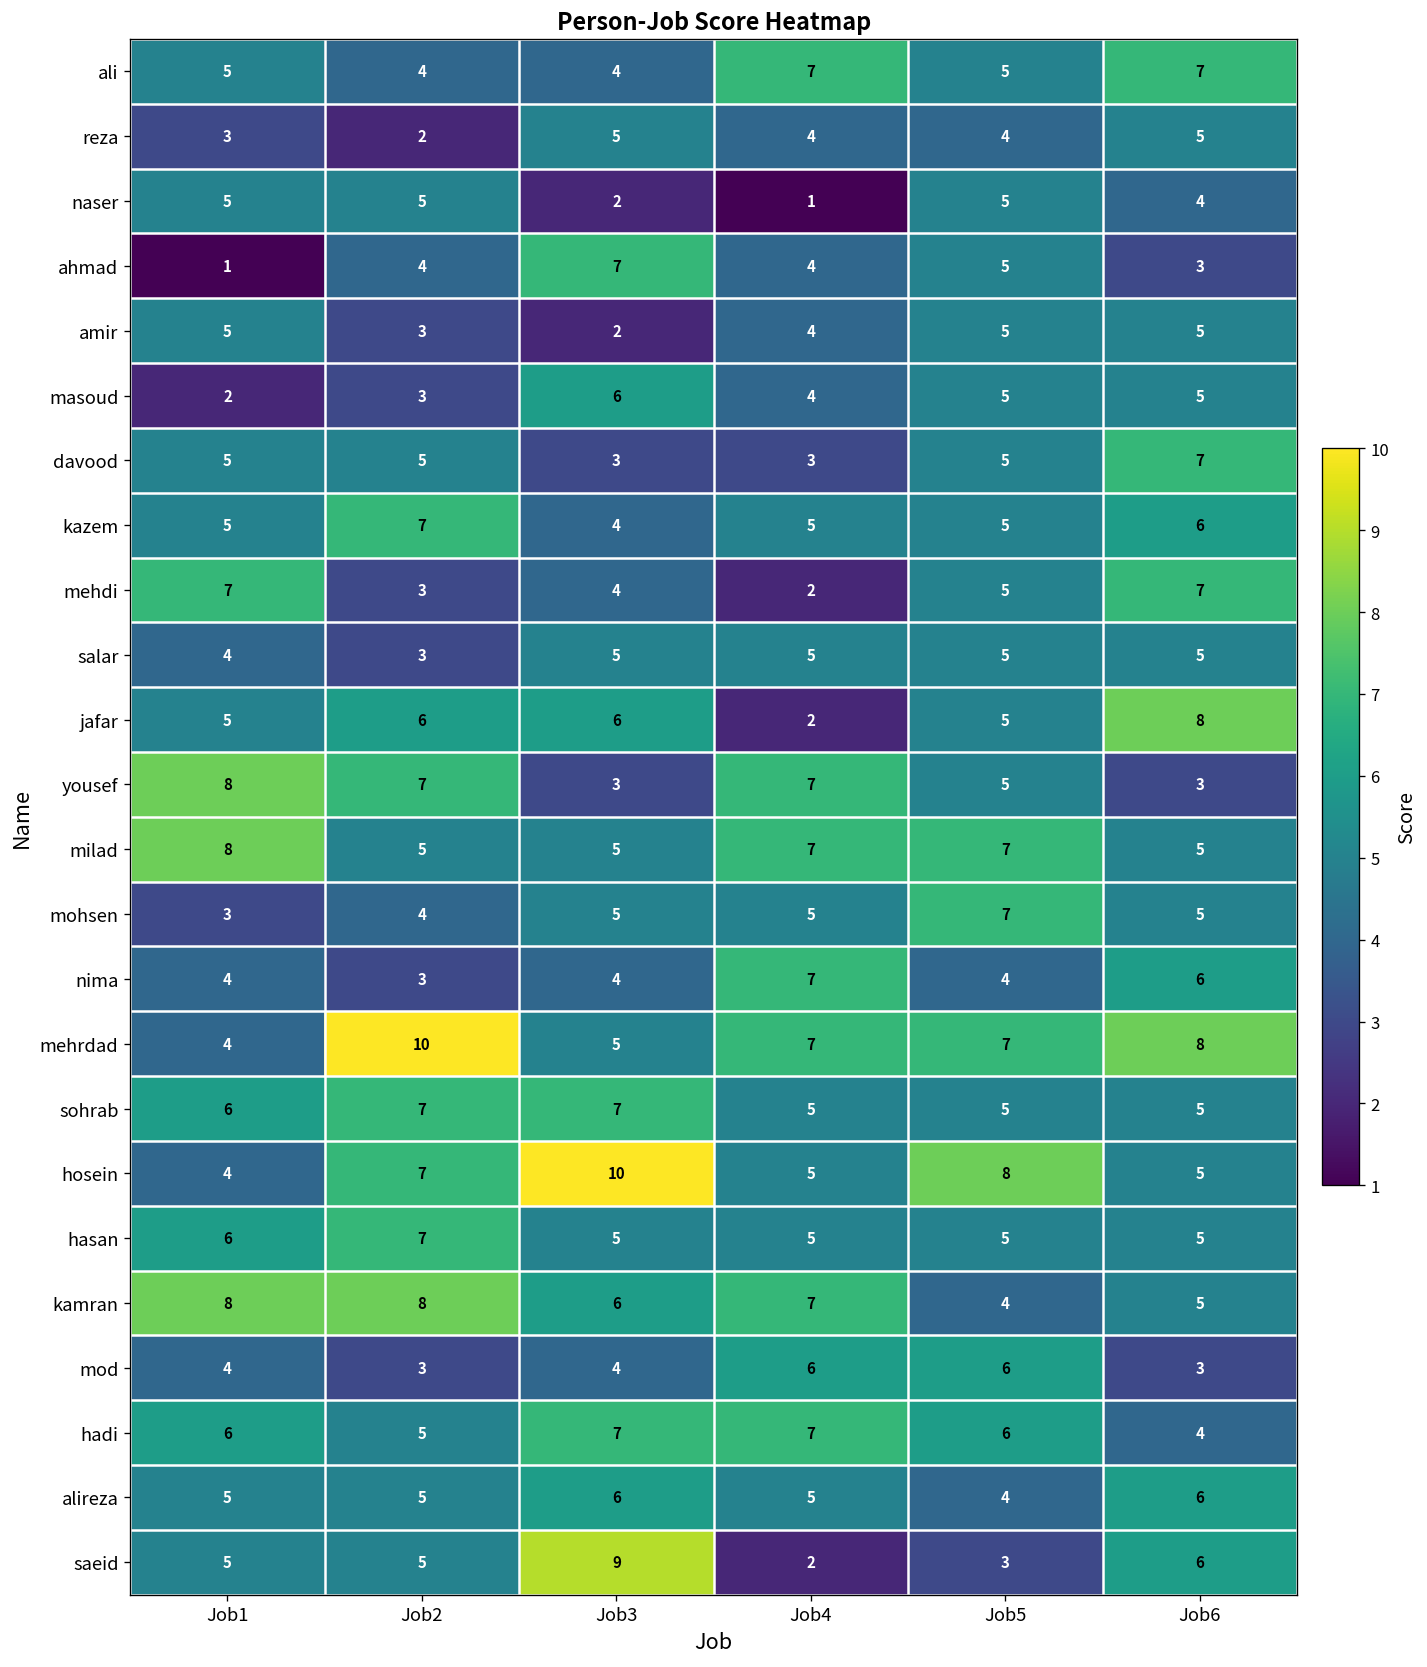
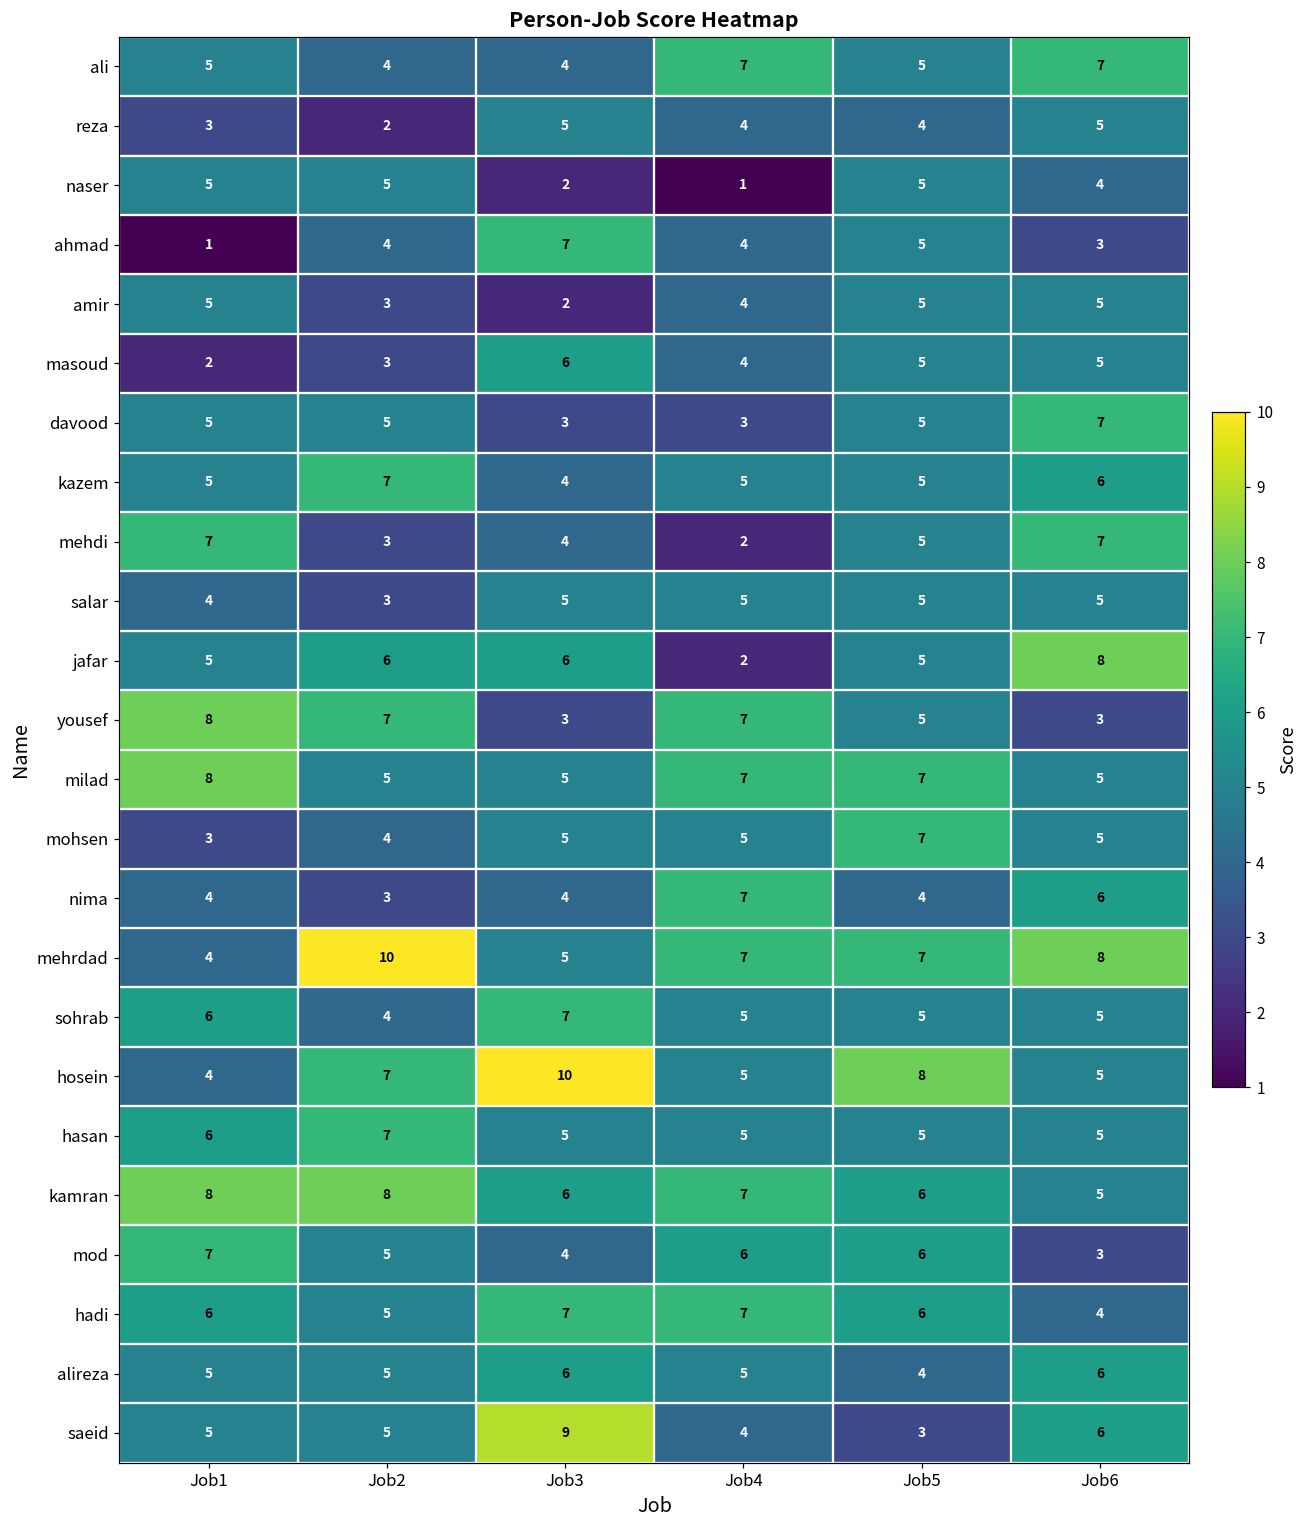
sohrab, Job2: 7 -> 4
kamran, Job5: 4 -> 6
mod, Job1: 4 -> 7
mod, Job2: 3 -> 5
saeid, Job4: 2 -> 4
